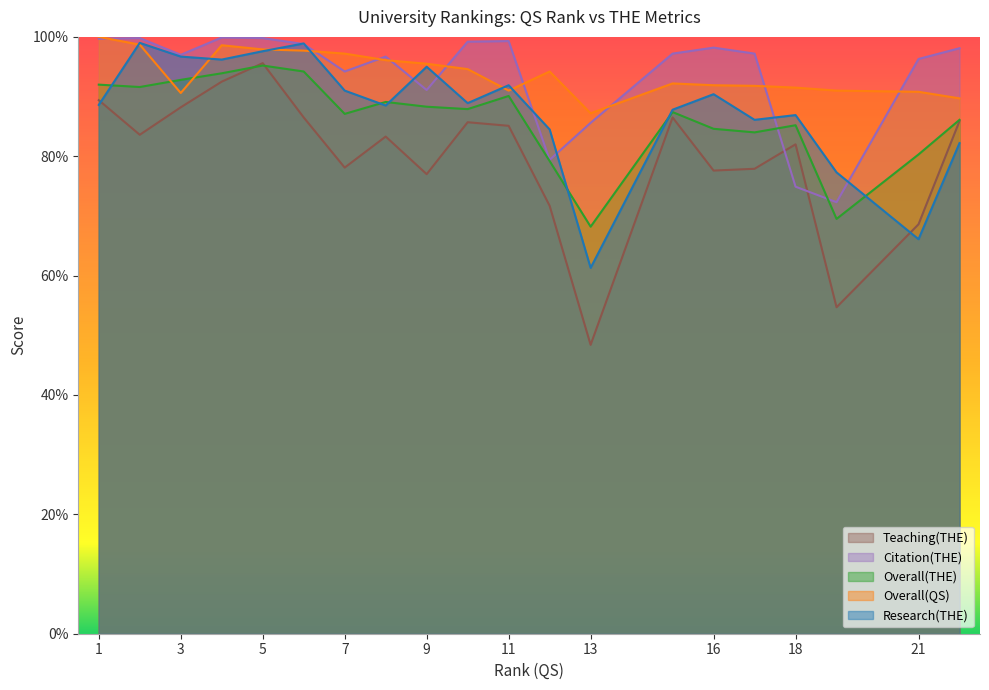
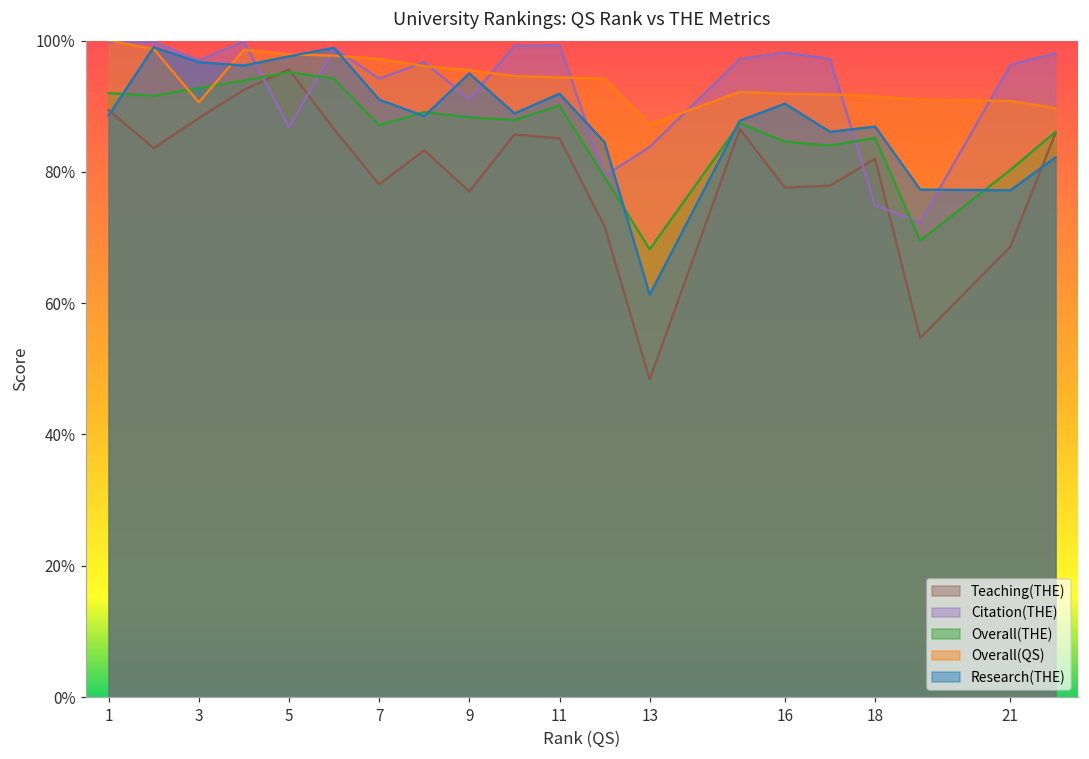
Citation(THE), 5: 100% -> 87%
Overall(QS), 11: 91% -> 94%
Citation(THE), 13: 86% -> 84%
Research(THE), 21: 66% -> 77%
